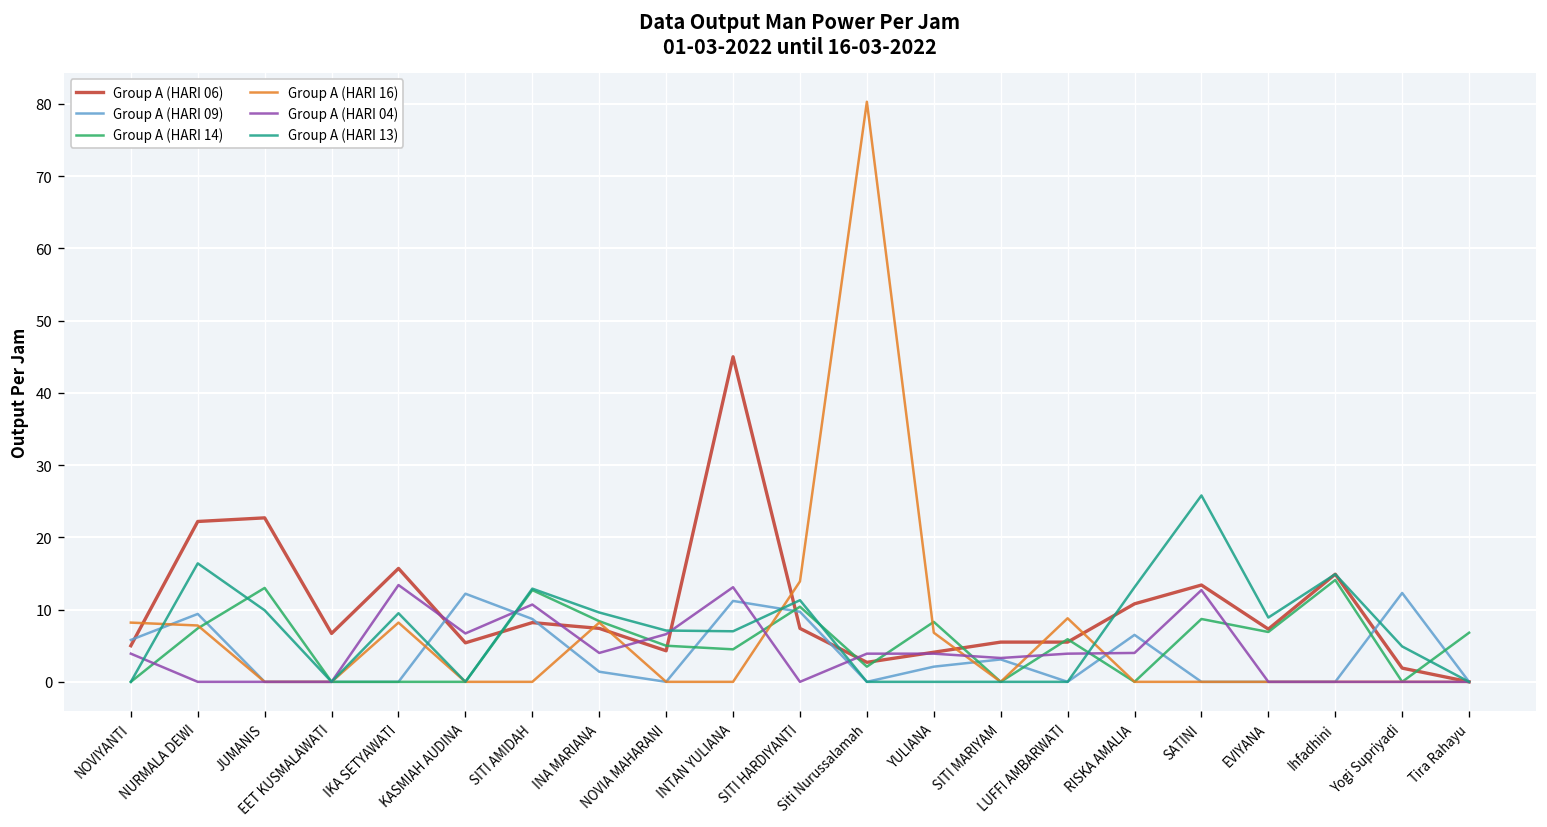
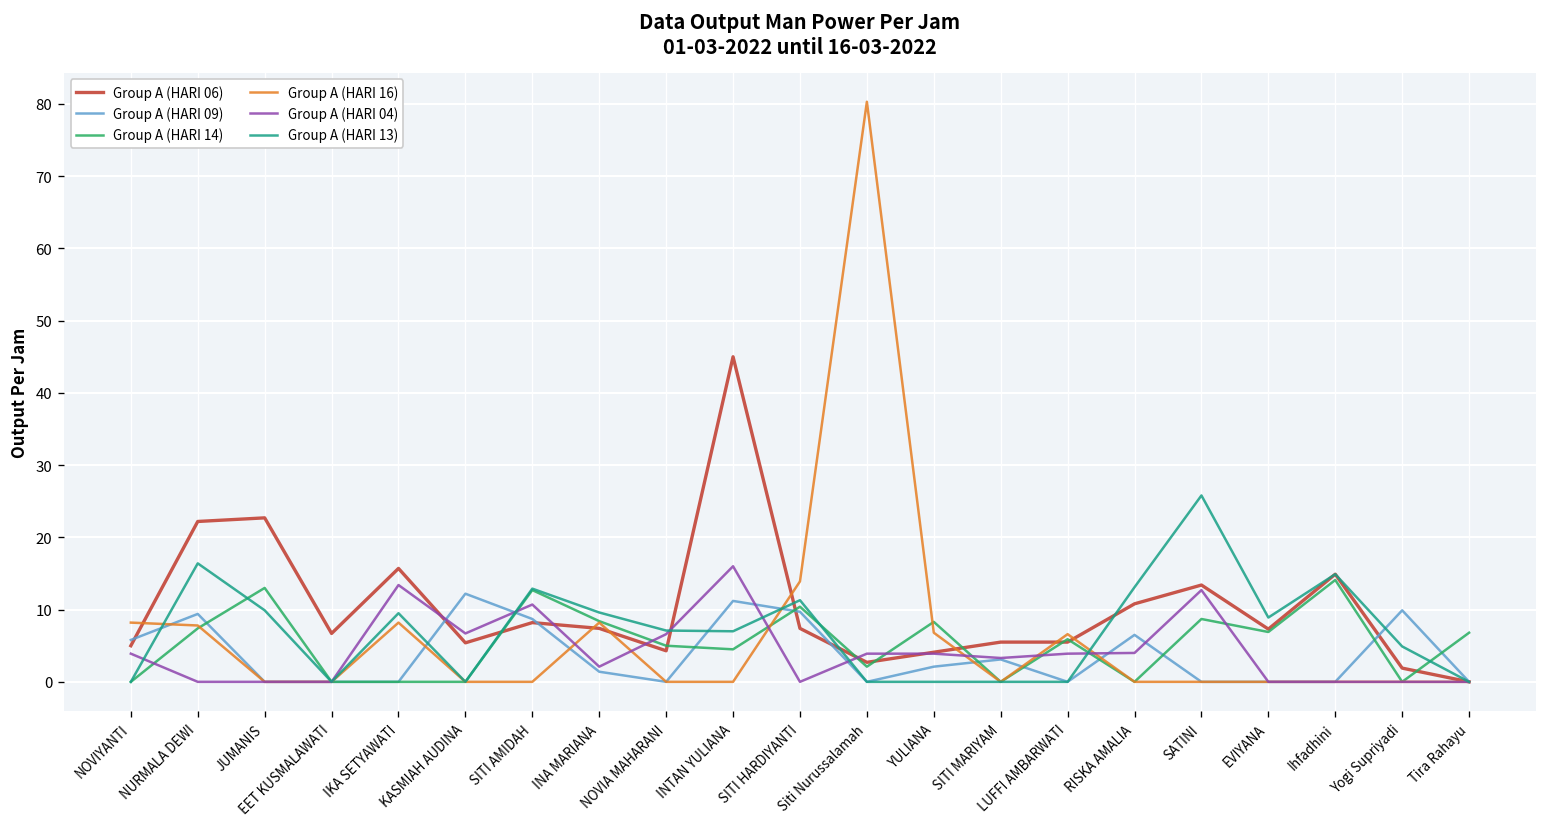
Group A (HARI 04), INA MARIANA: 4 -> 2
Group A (HARI 04), INTAN YULIANA: 13 -> 16
Group A (HARI 16), LUFFI AMBARWATI: 9 -> 7
Group A (HARI 09), Yogi Supriyadi: 12 -> 10
